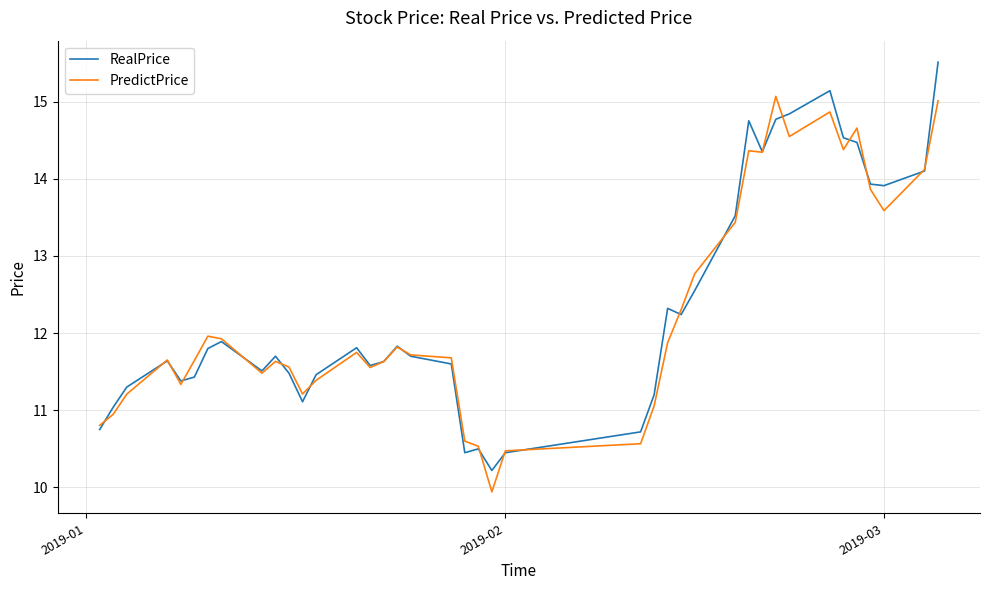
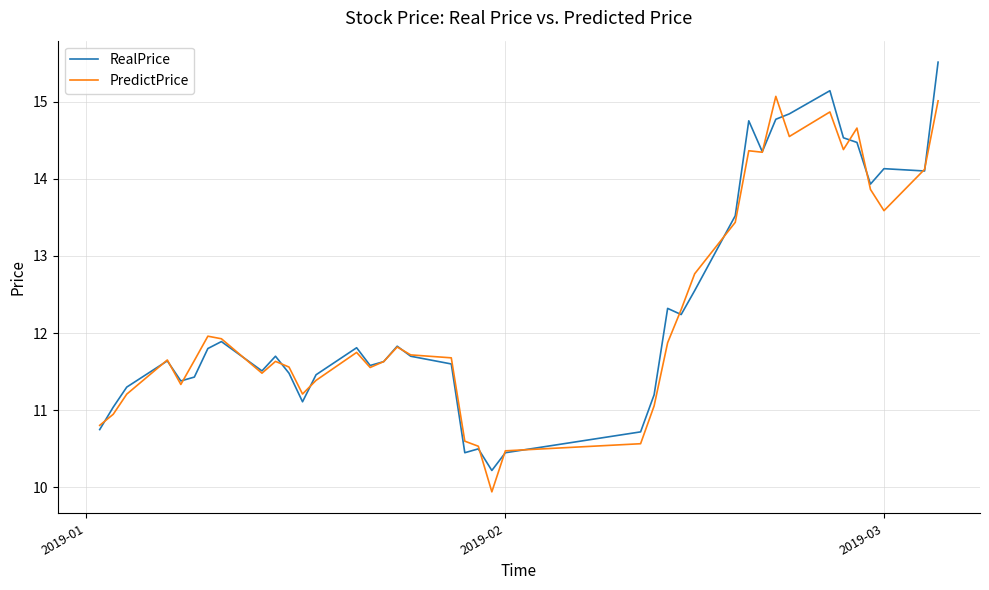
RealPrice, 2019-03: 13.9 -> 14.1
